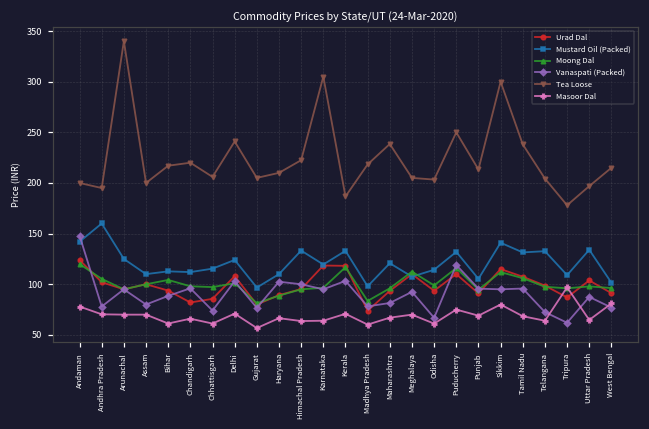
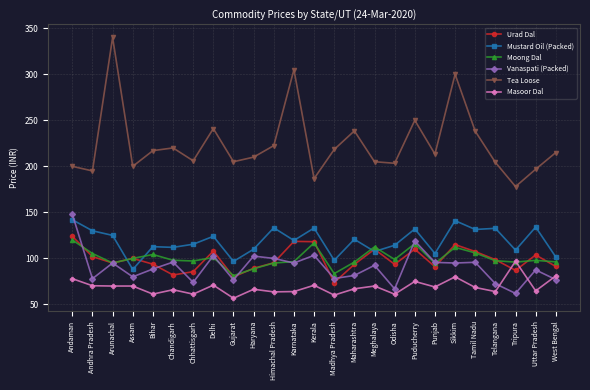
Mustard Oil (Packed), Andhra Pradesh: 160 -> 130
Mustard Oil (Packed), Assam: 110 -> 90
